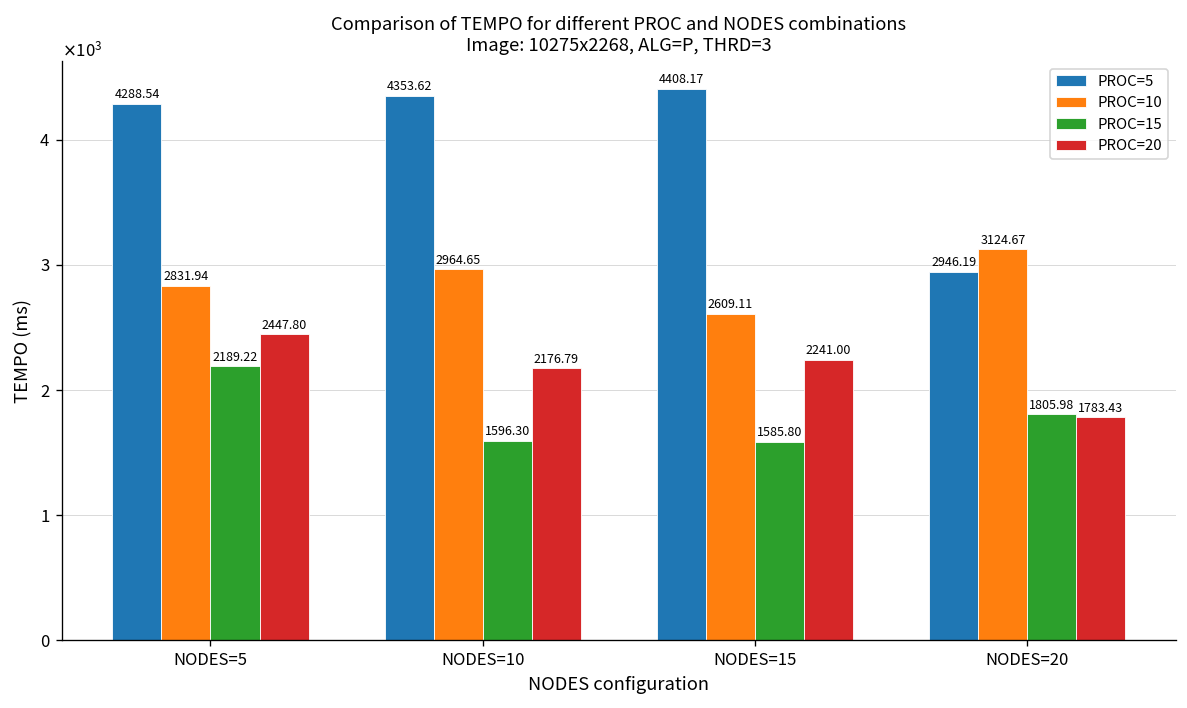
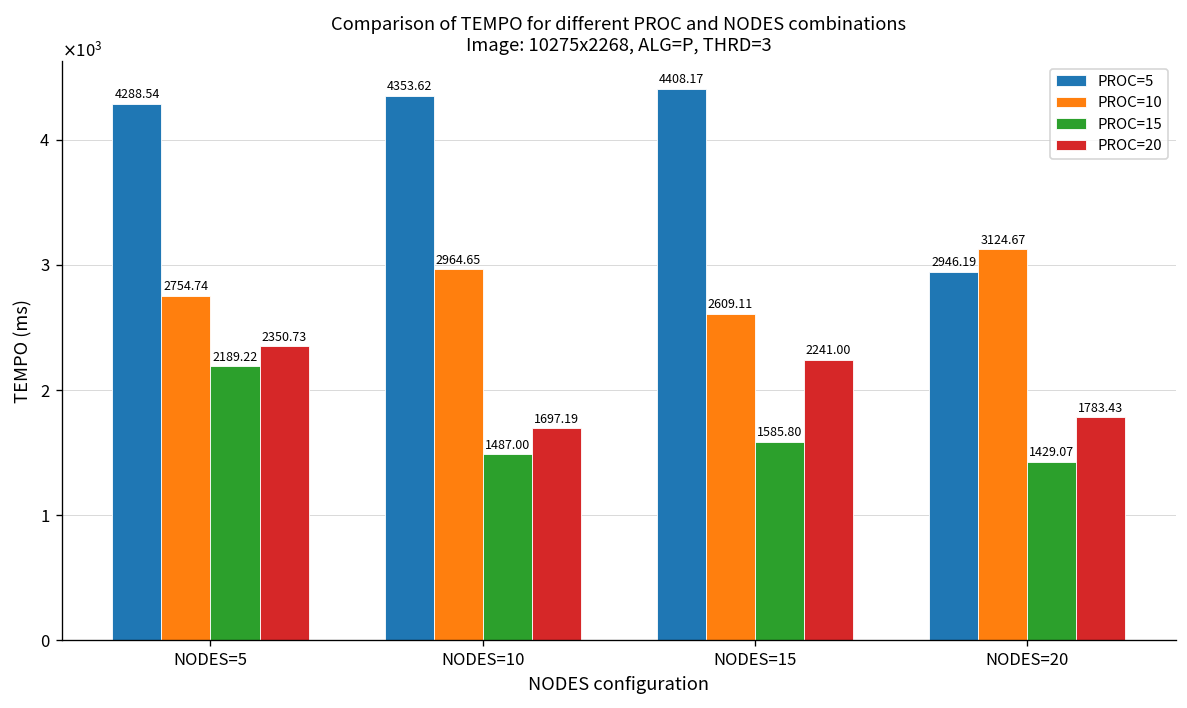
PROC=10, NODES=5: 2831.94 -> 2754.74
PROC=20, NODES=5: 2447.80 -> 2350.73
PROC=15, NODES=10: 1596.30 -> 1487.00
PROC=20, NODES=10: 2176.79 -> 1697.19
PROC=15, NODES=20: 1805.98 -> 1429.07
